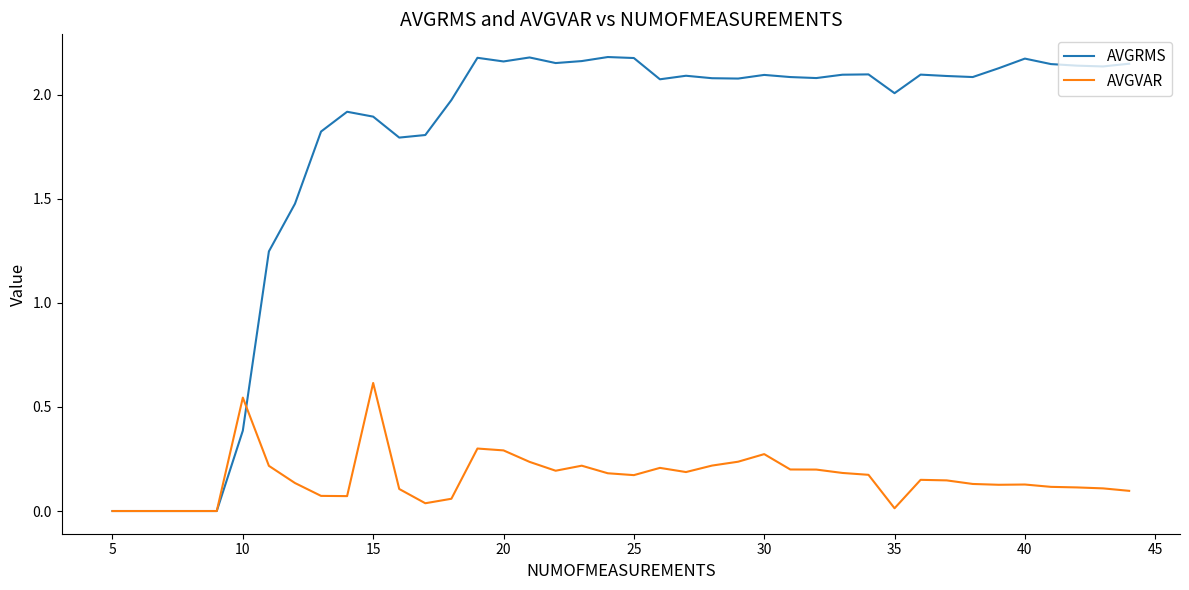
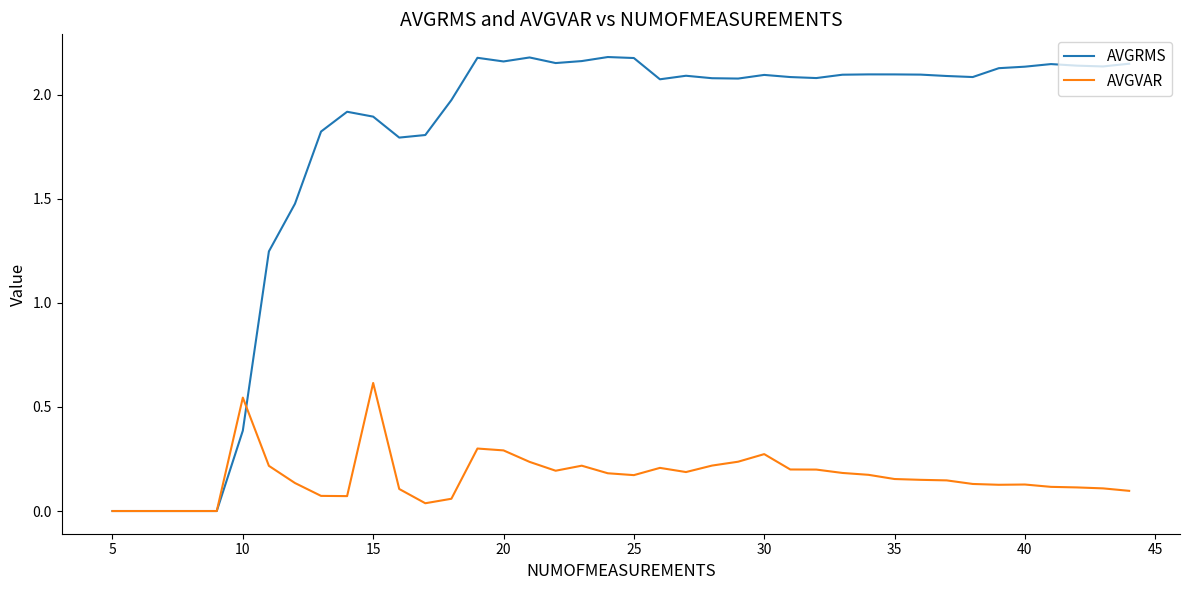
AVGRMS, 35: 2.01 -> 2.10
AVGVAR, 35: 0.01 -> 0.15
AVGRMS, 40: 2.17 -> 2.13
